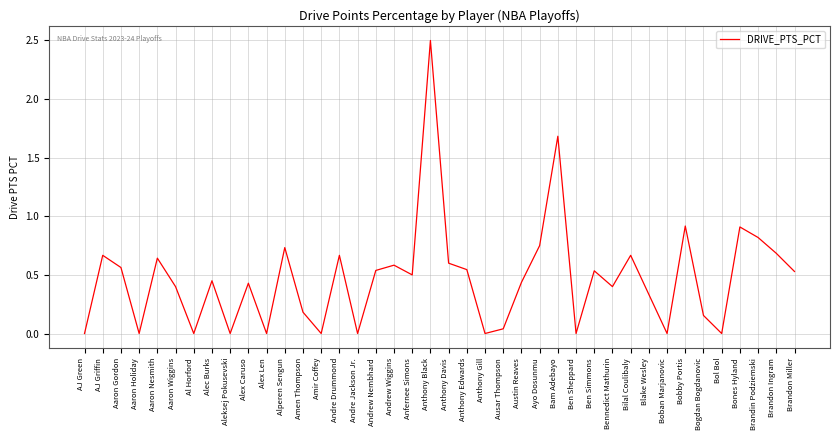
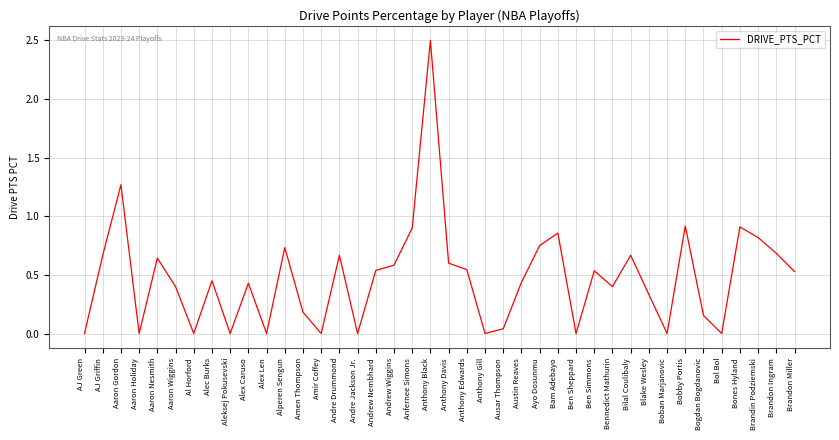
Aaron Gordon: 0.56 -> 1.27
Anfernee Simons: 0.5 -> 0.9
Bam Adebayo: 1.68 -> 0.86
